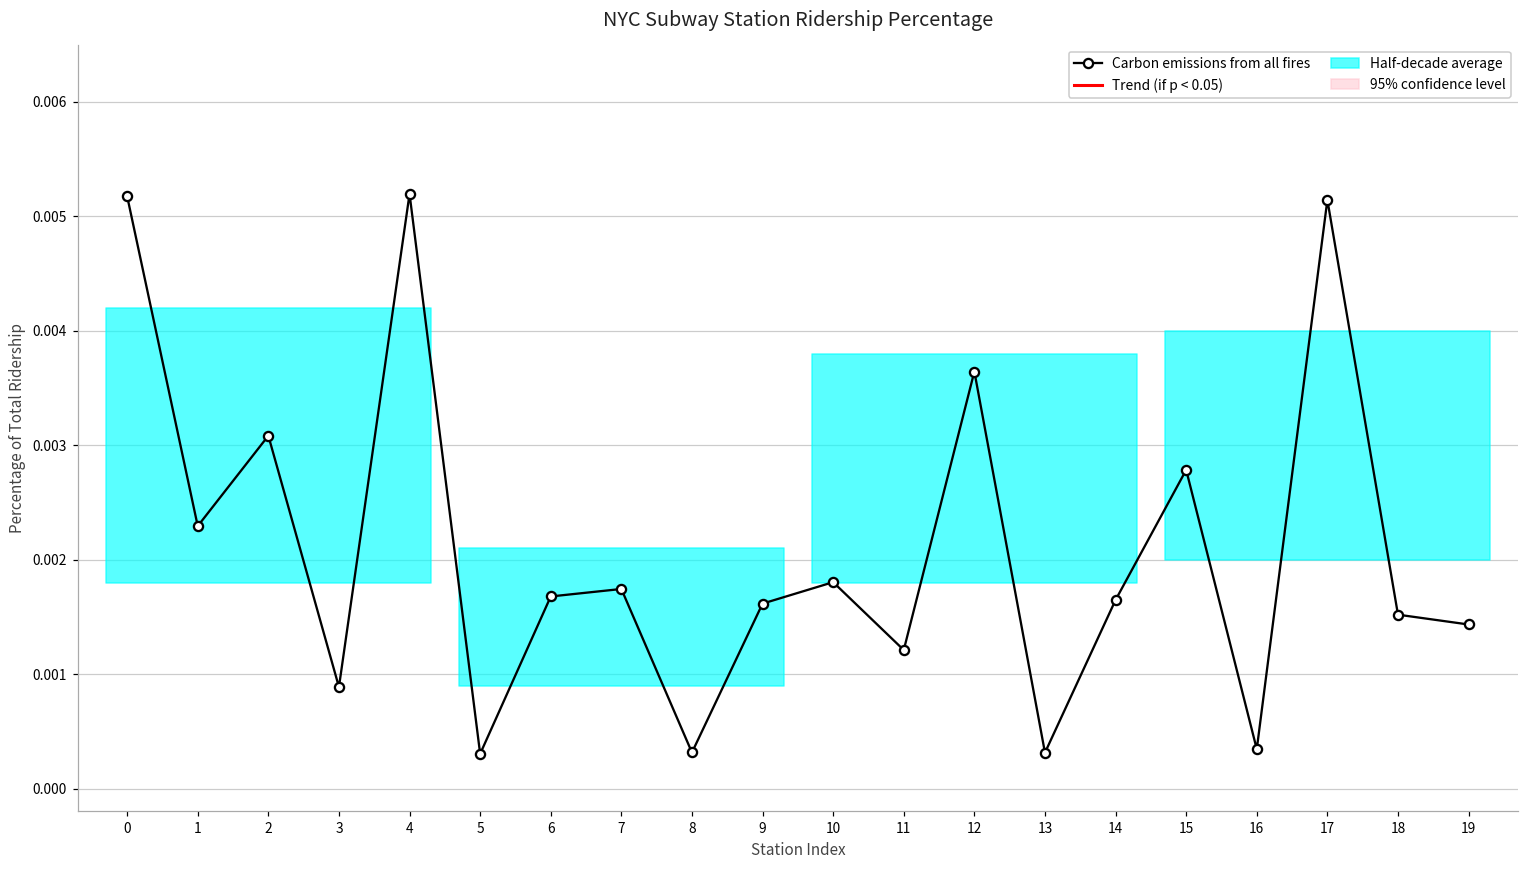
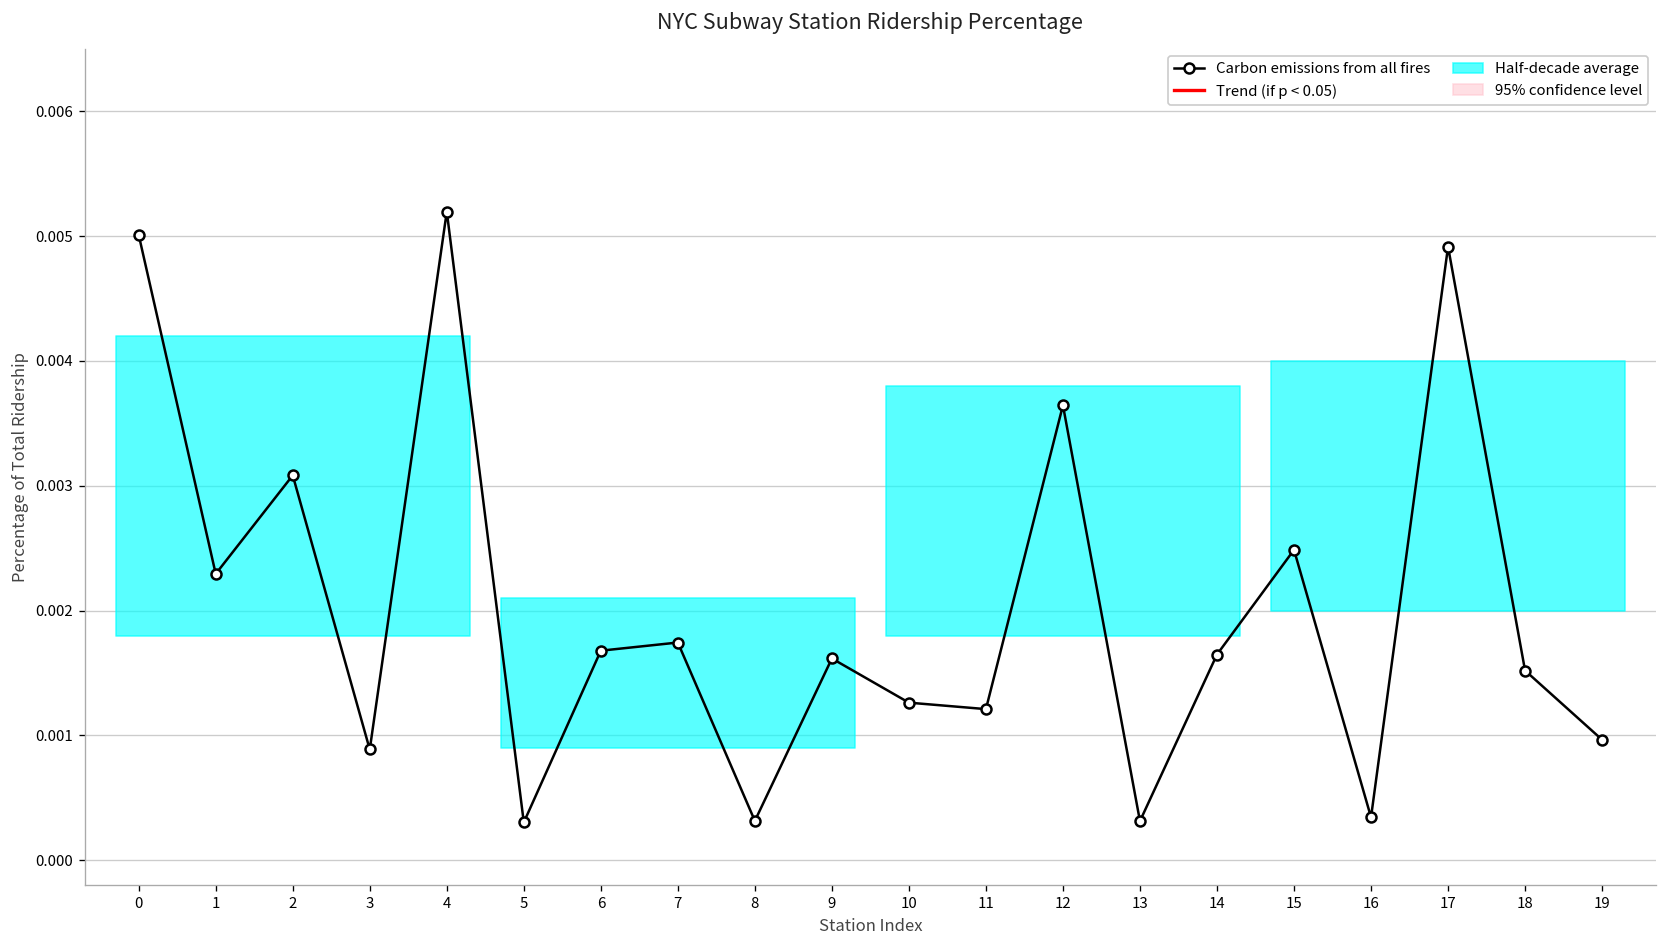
0: 0.00518 -> 0.00501
10: 0.00180 -> 0.00126
15: 0.00278 -> 0.00249
17: 0.00514 -> 0.00491
19: 0.00143 -> 0.00097
